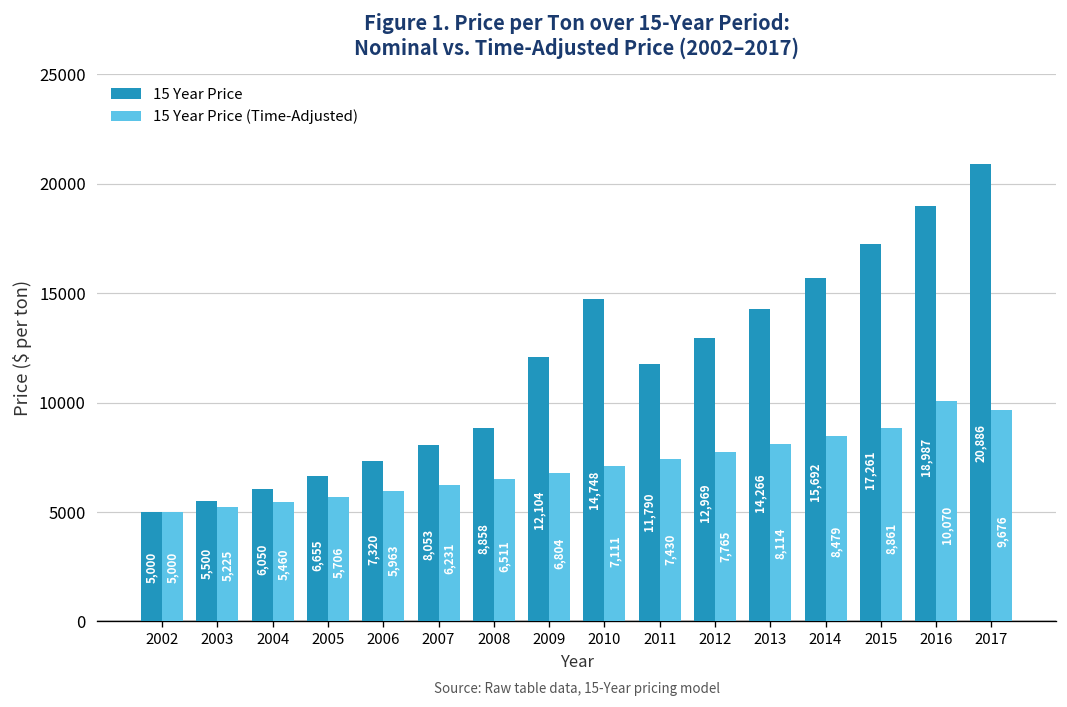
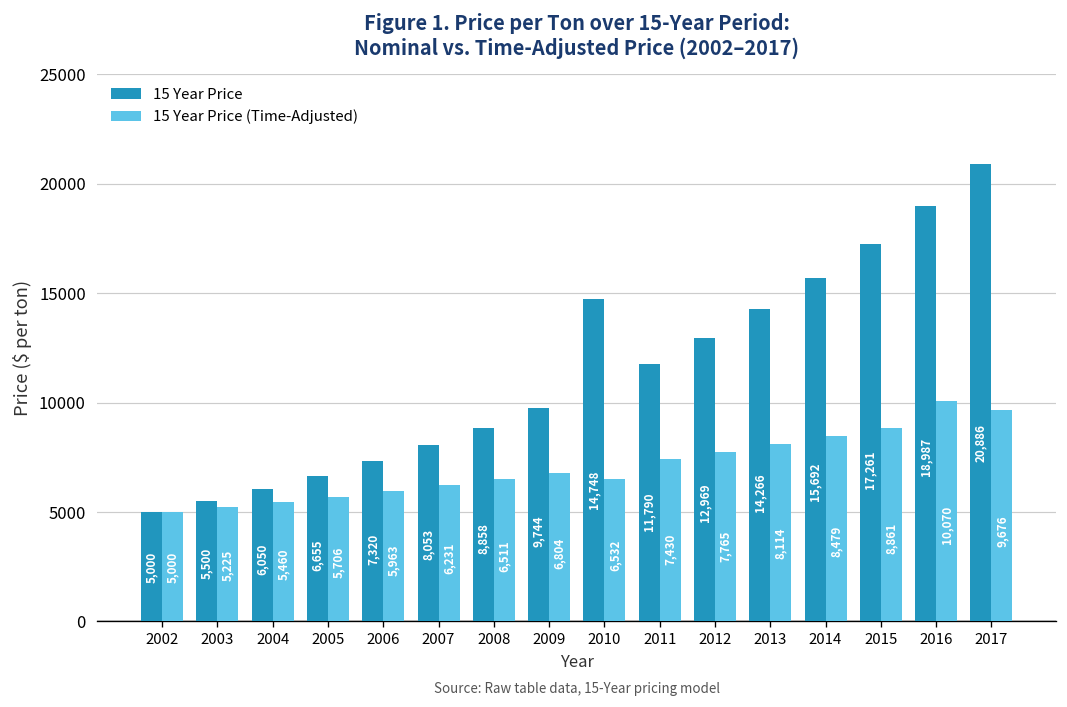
15 Year Price, 2009: 12,104 -> 9,744
15 Year Price (Time-Adjusted), 2010: 7,111 -> 6,532
